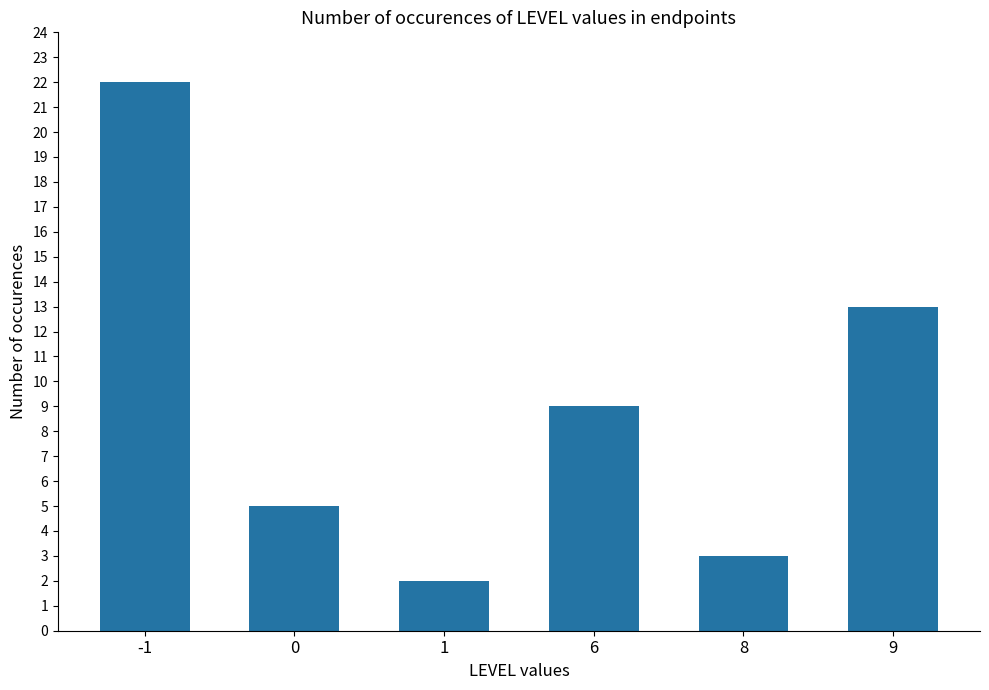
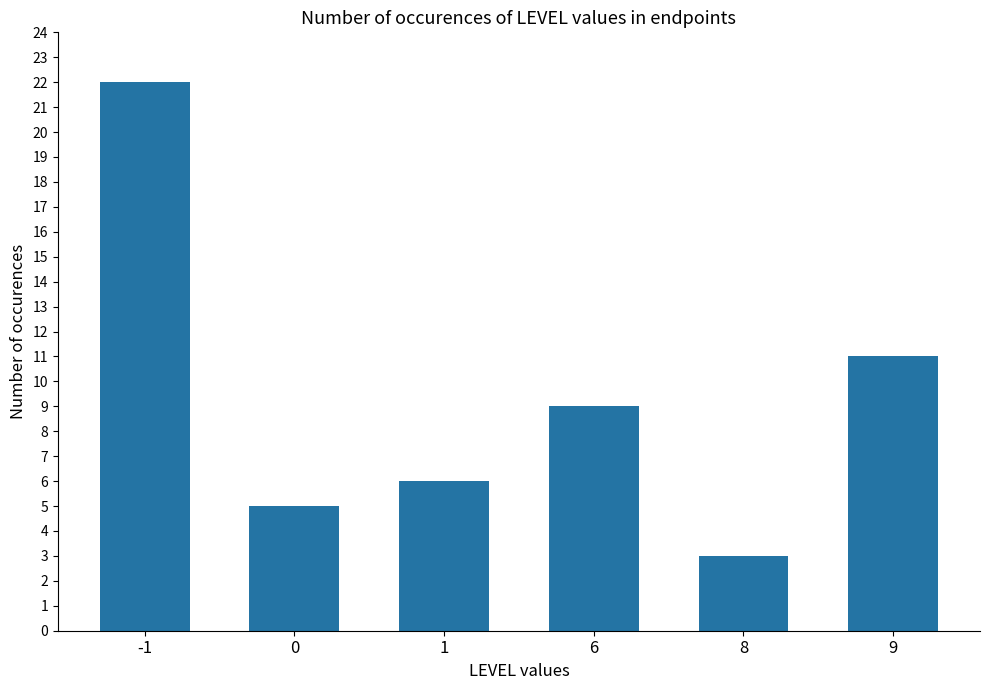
1: 2 -> 6
9: 13 -> 11
